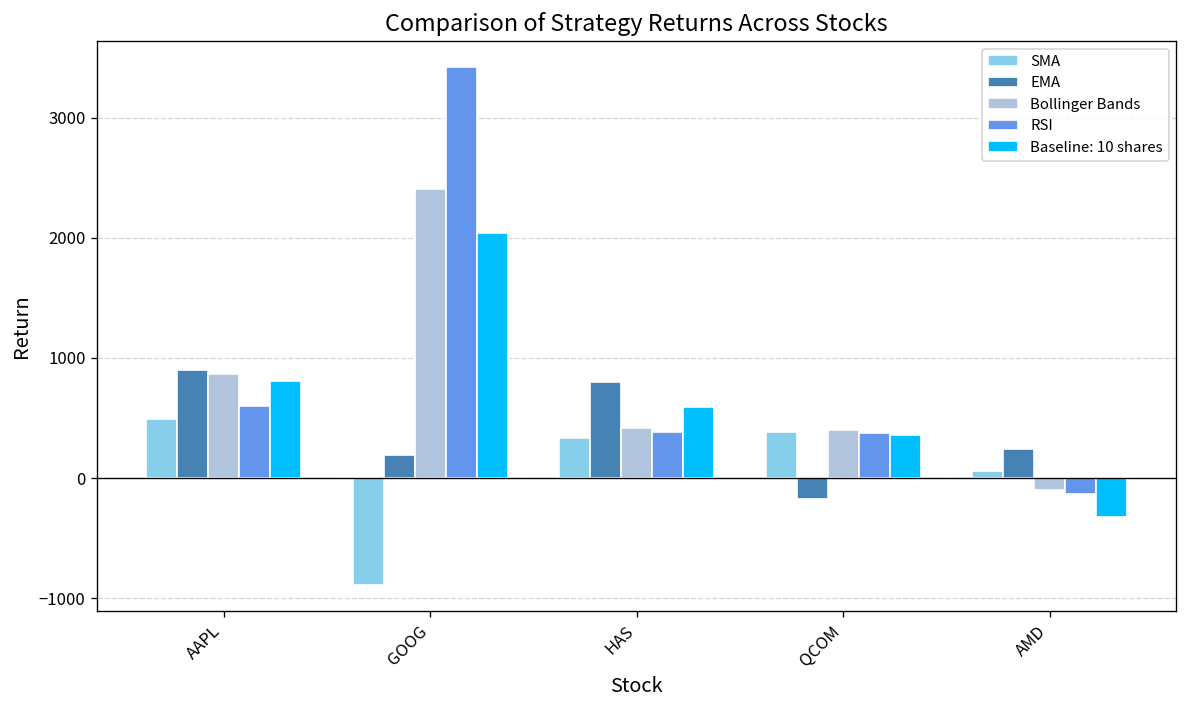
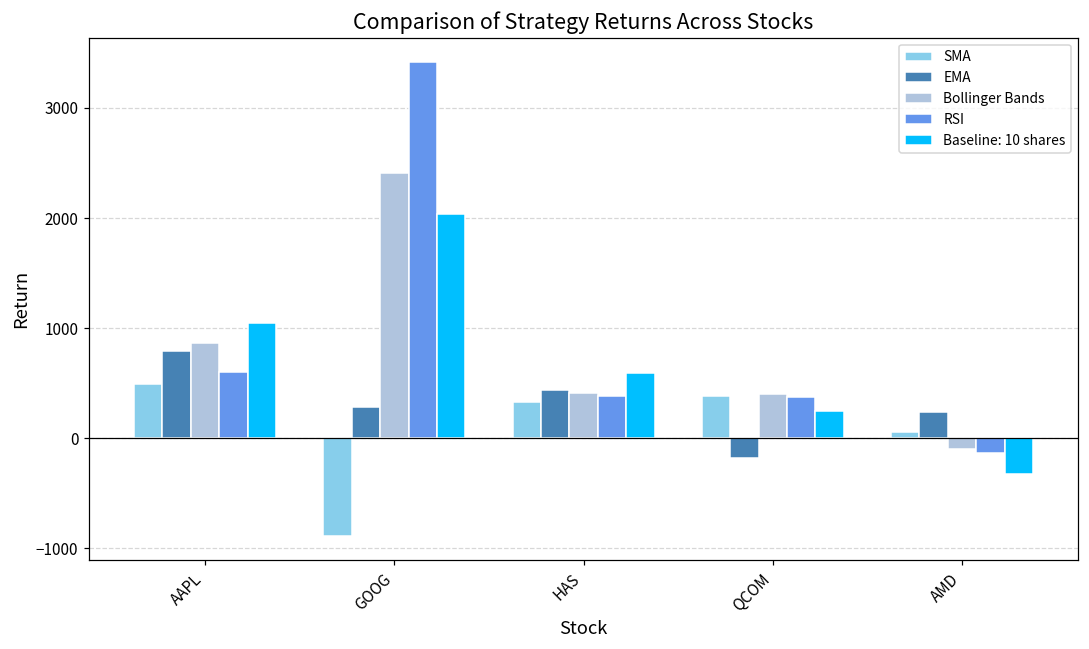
EMA, AAPL: 900 -> 790
Baseline: 10 shares, AAPL: 810 -> 1050
EMA, GOOG: 190 -> 280
EMA, HAS: 800 -> 440
Baseline: 10 shares, QCOM: 360 -> 250
